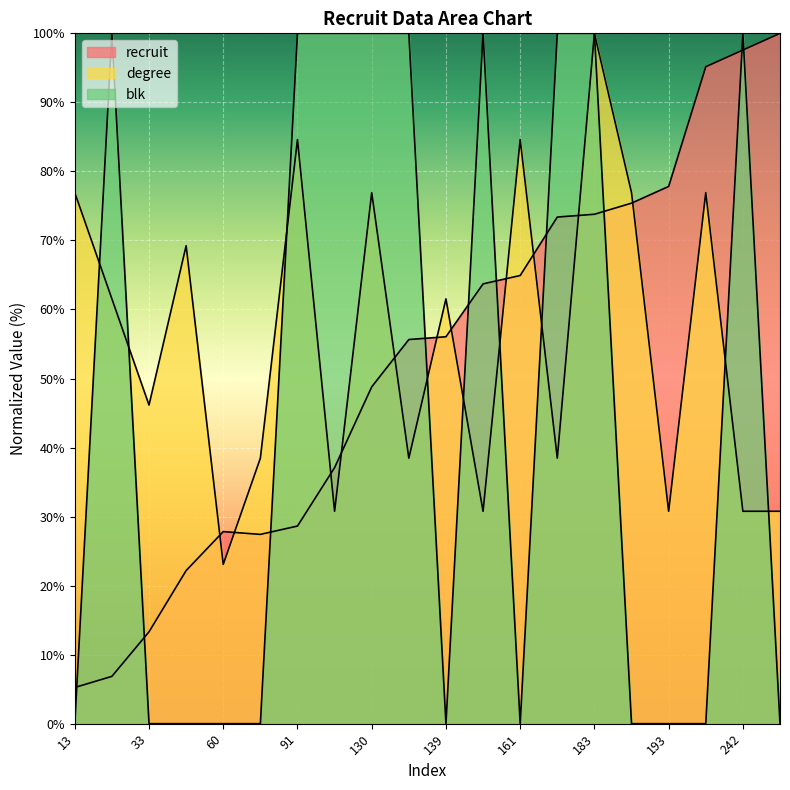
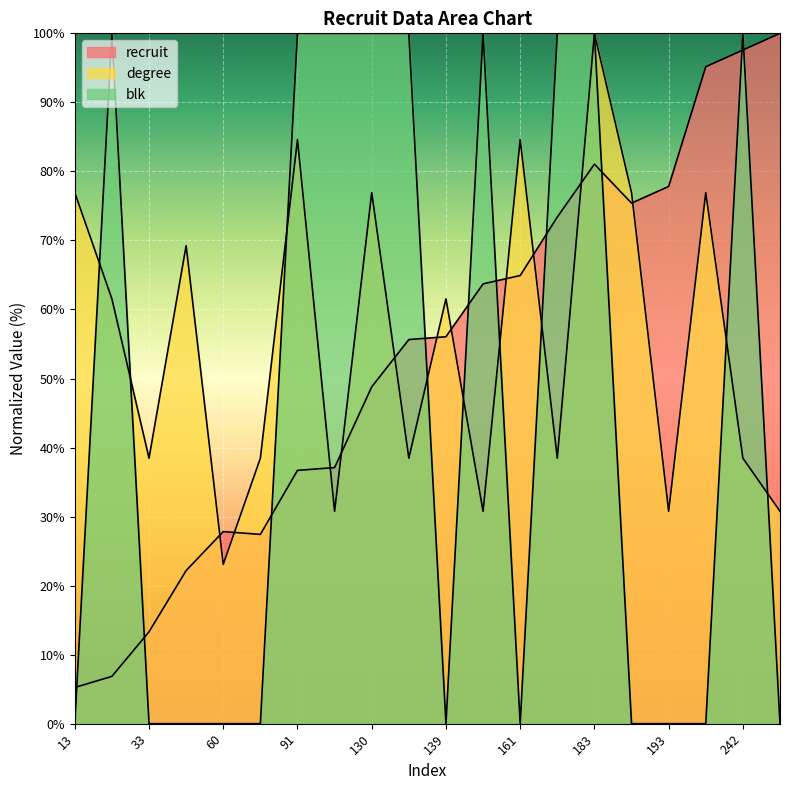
degree, 33: 46% -> 38%
recruit, 91: 29% -> 37%
recruit, 183: 74% -> 81%
degree, 242: 31% -> 38%
